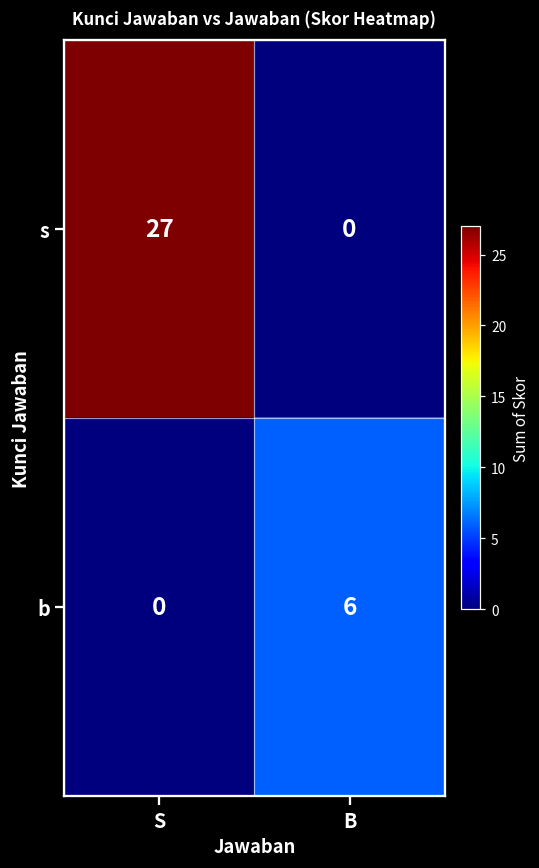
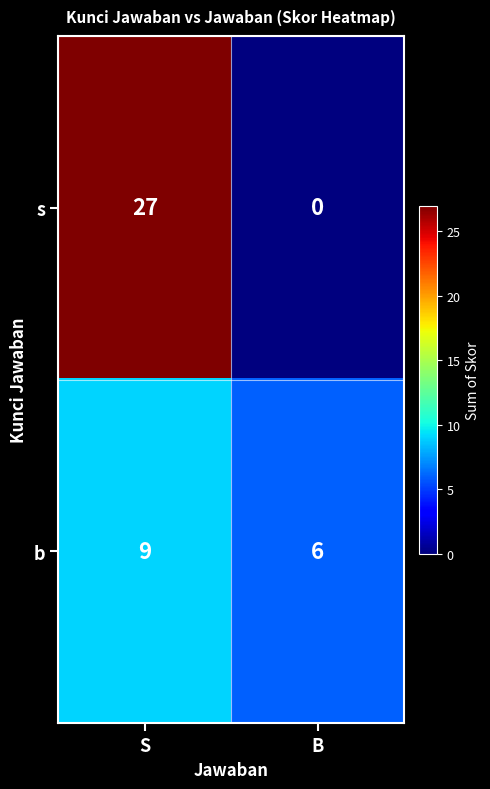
b, S: 0 -> 9
